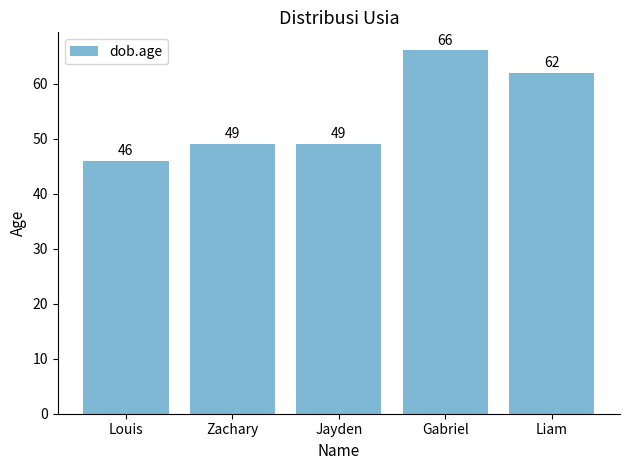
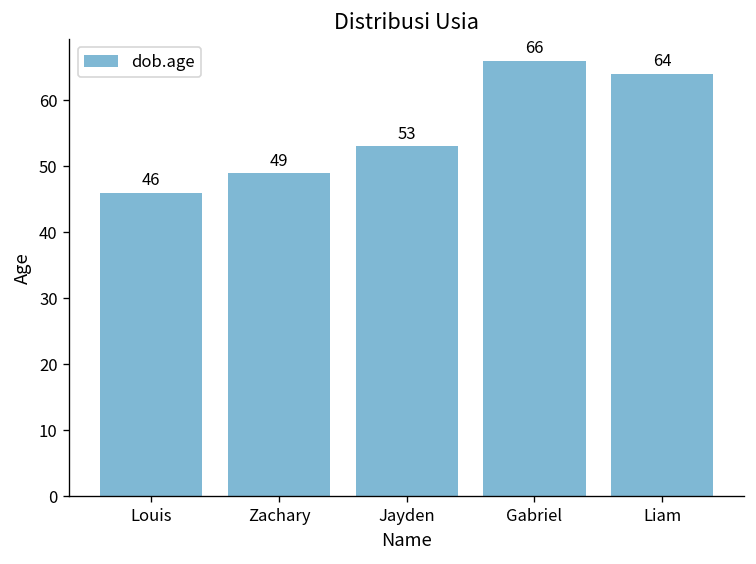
Jayden: 49 -> 53
Liam: 62 -> 64
